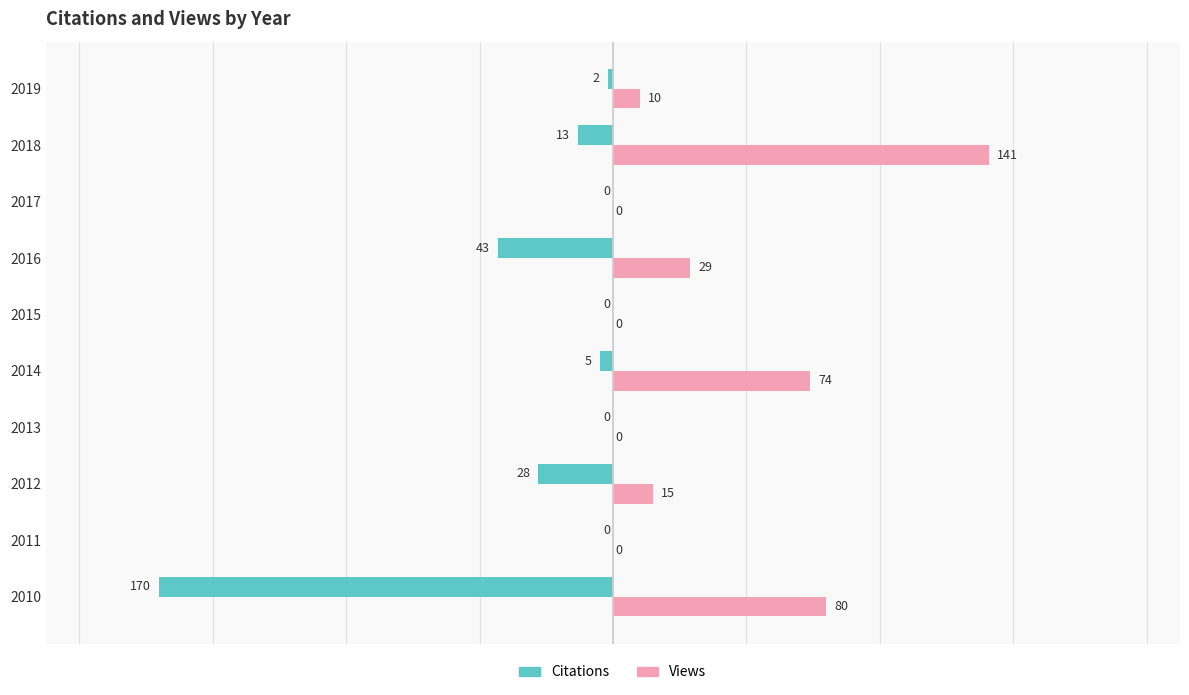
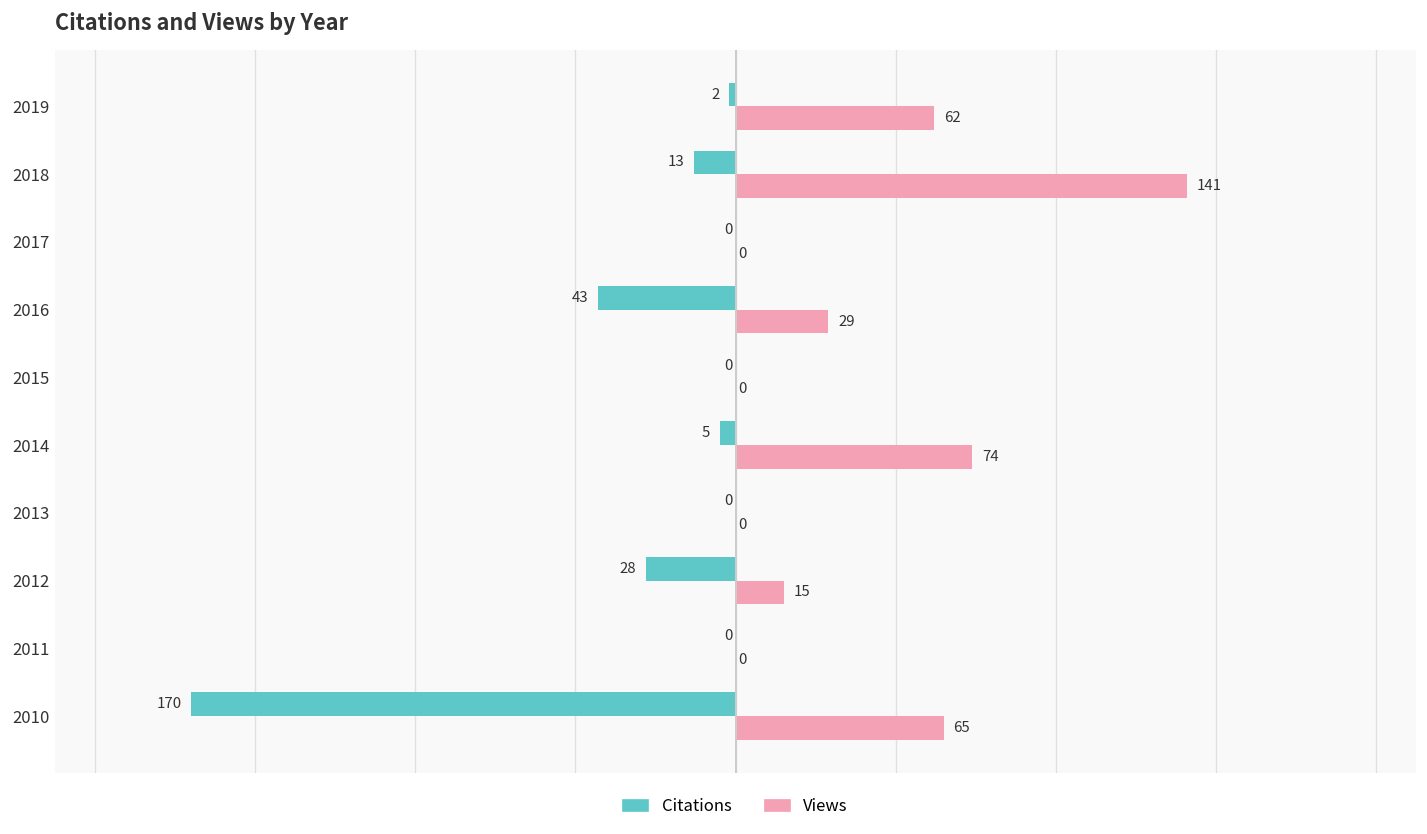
Views, 2019: 10 -> 62
Views, 2010: 80 -> 65
